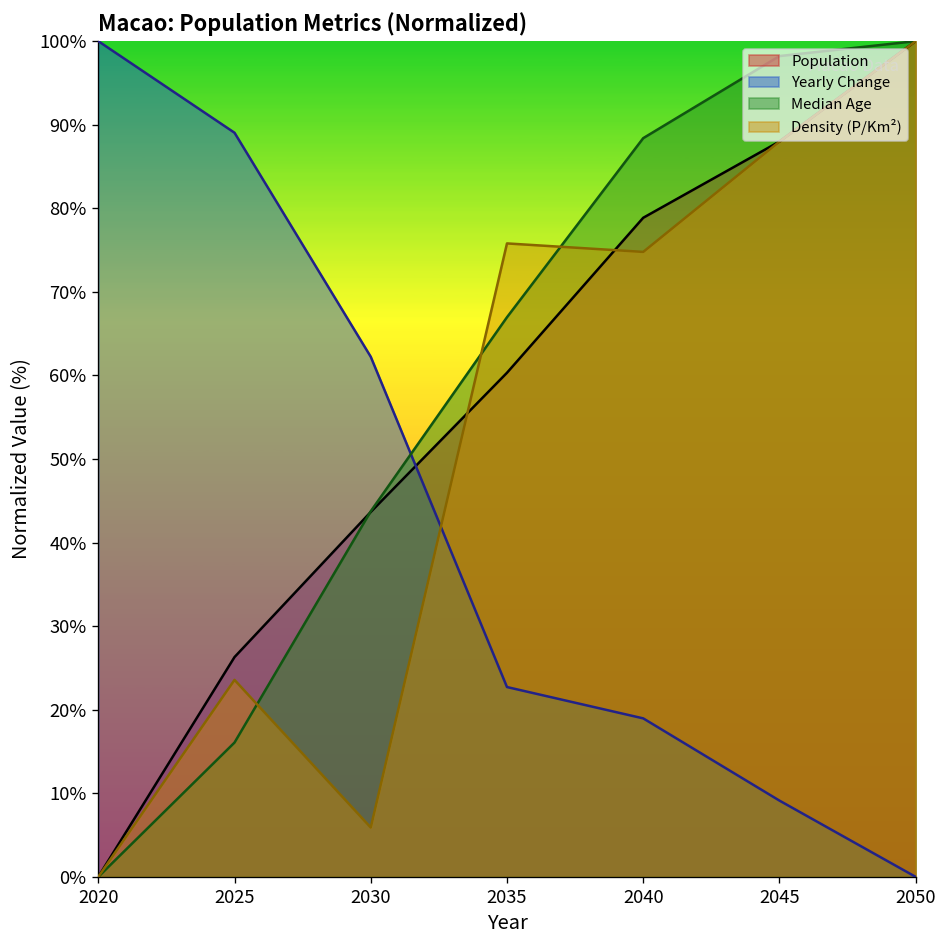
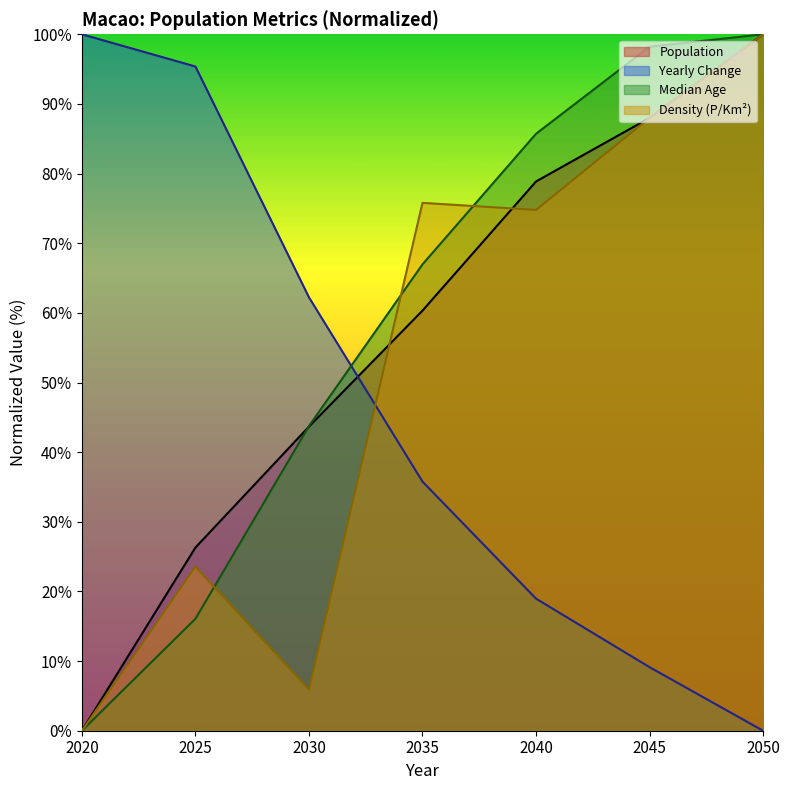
Yearly Change, 2025: 89% -> 95%
Yearly Change, 2035: 23% -> 36%
Median Age, 2040: 88% -> 86%
